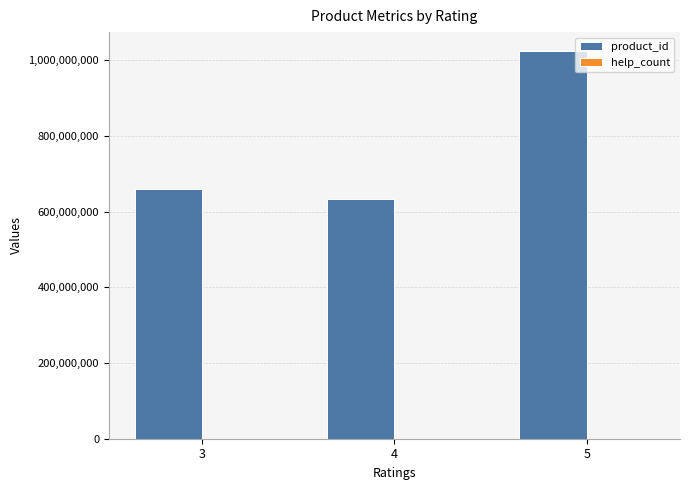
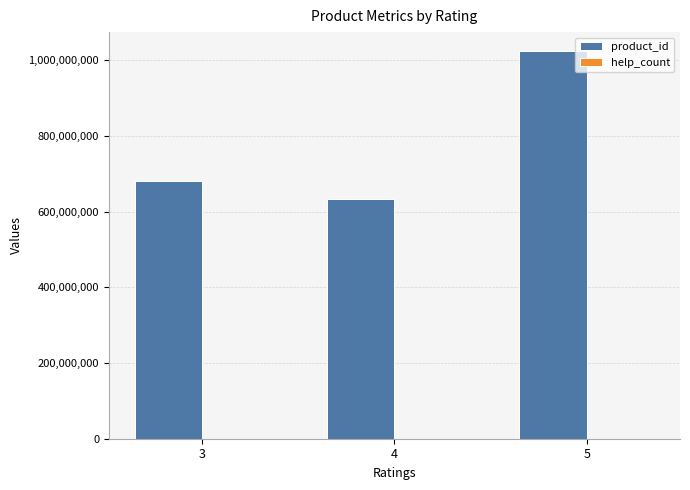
product_id, 3: 660,000,000 -> 680,000,000
